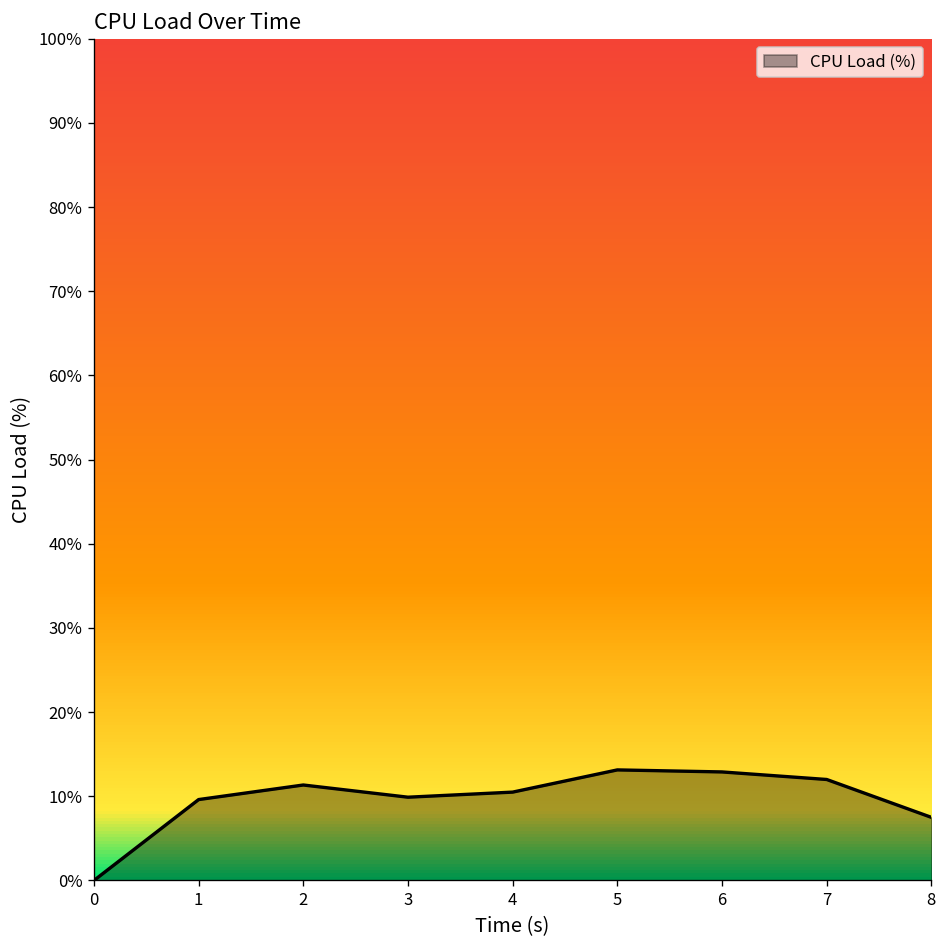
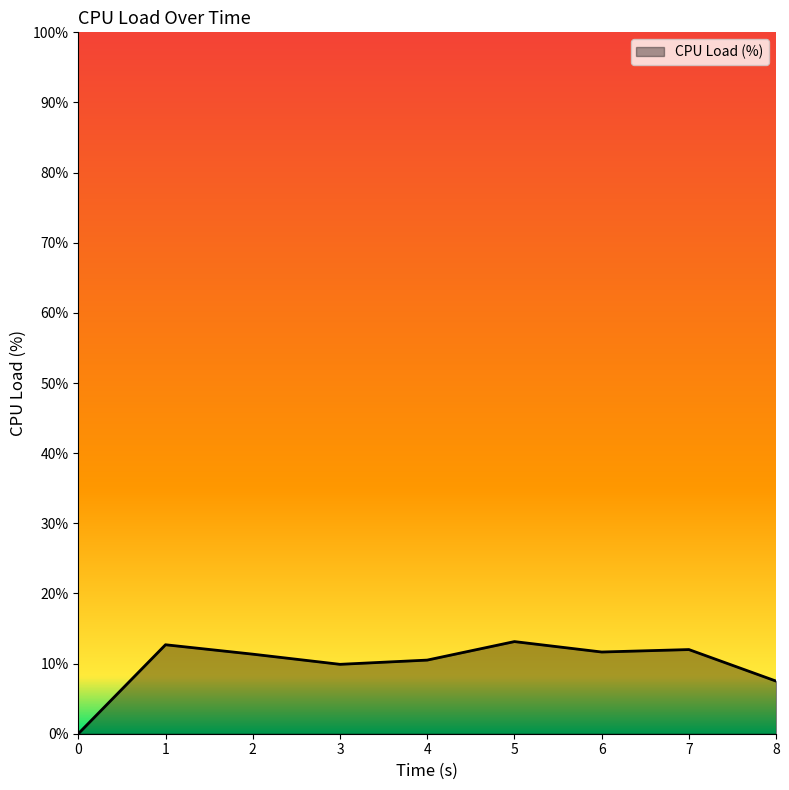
1: 10% -> 13%
6: 13% -> 12%
